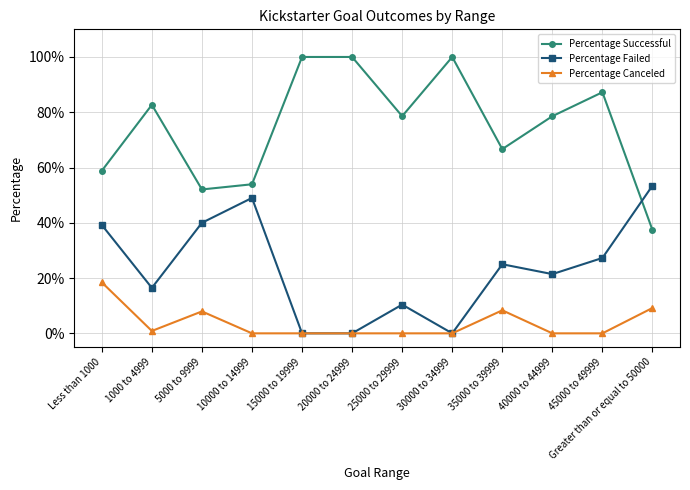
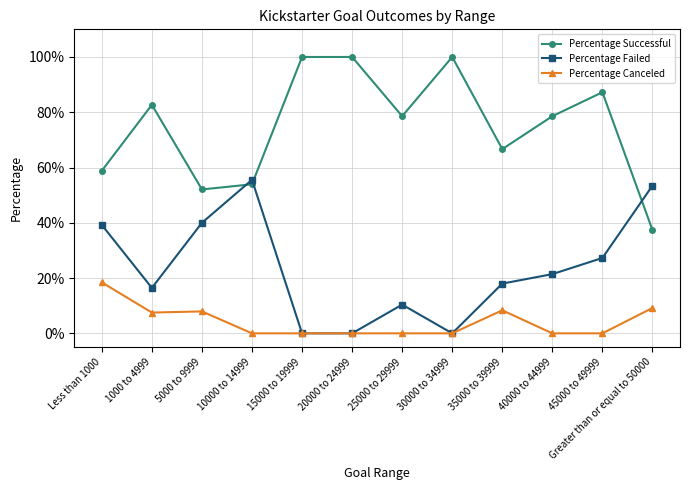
Percentage Canceled, 1000 to 4999: 1% -> 8%
Percentage Failed, 10000 to 14999: 49% -> 56%
Percentage Failed, 35000 to 39999: 25% -> 18%
